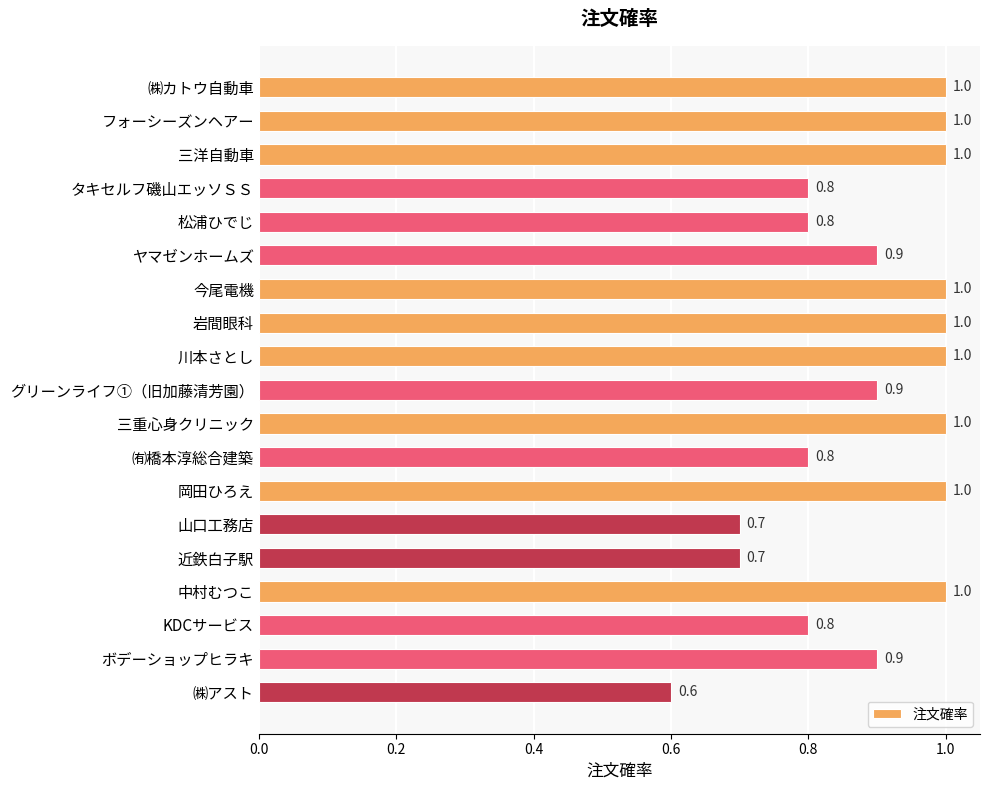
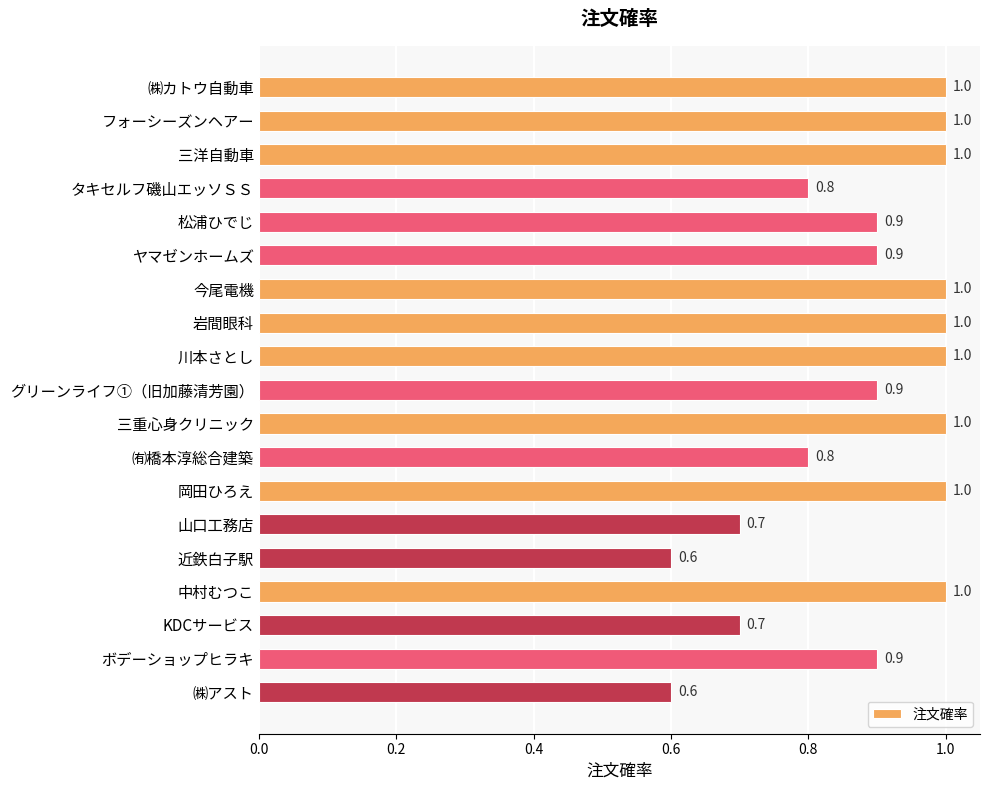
松浦ひでじ: 0.8 -> 0.9
近鉄白子駅: 0.7 -> 0.6
KDCサービス: 0.8 -> 0.7
